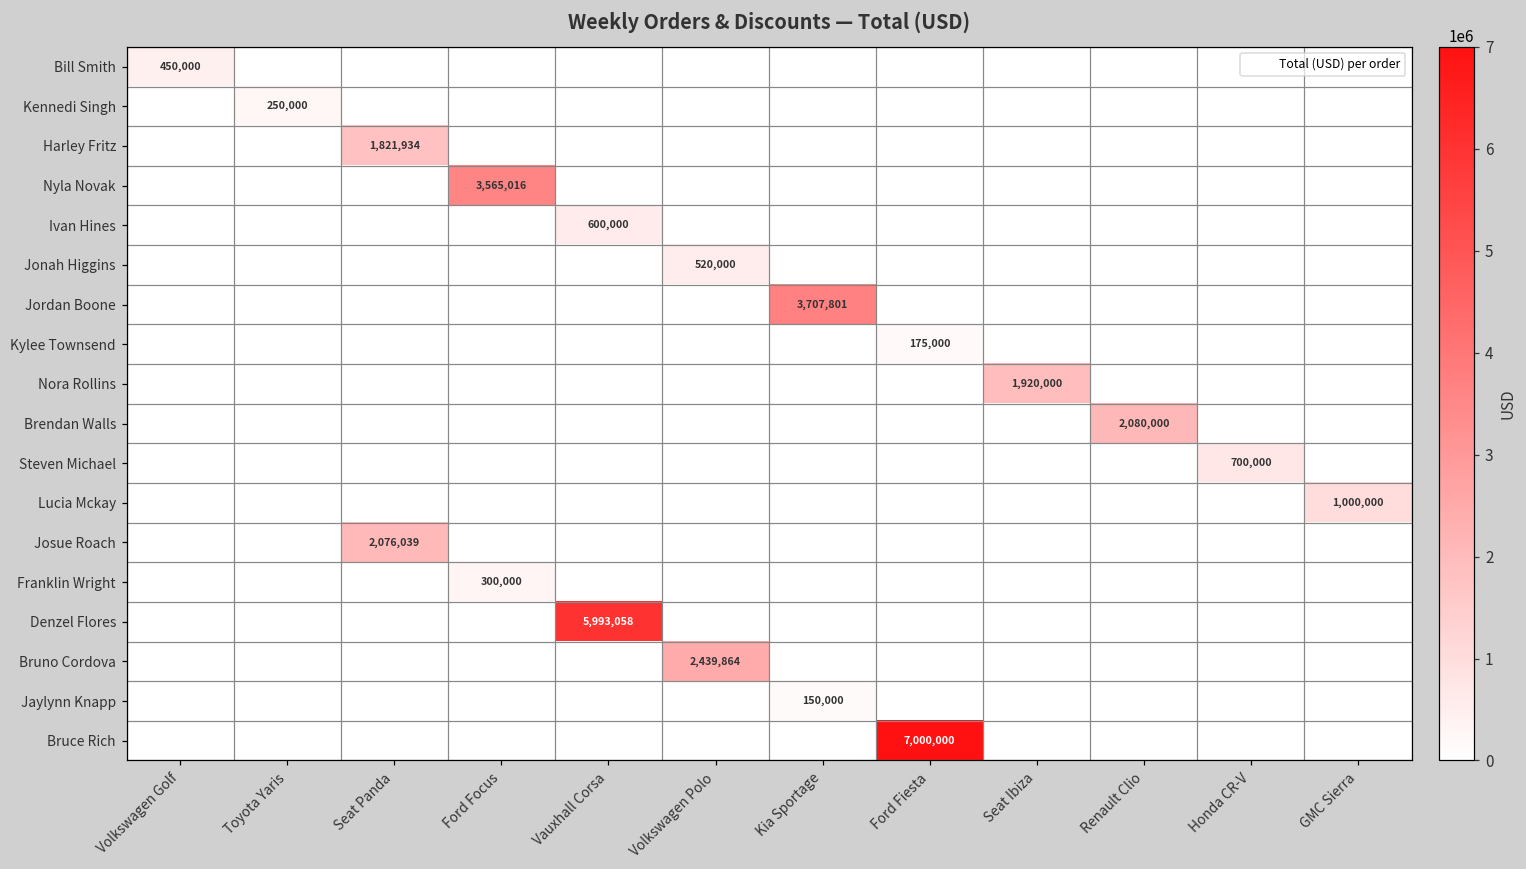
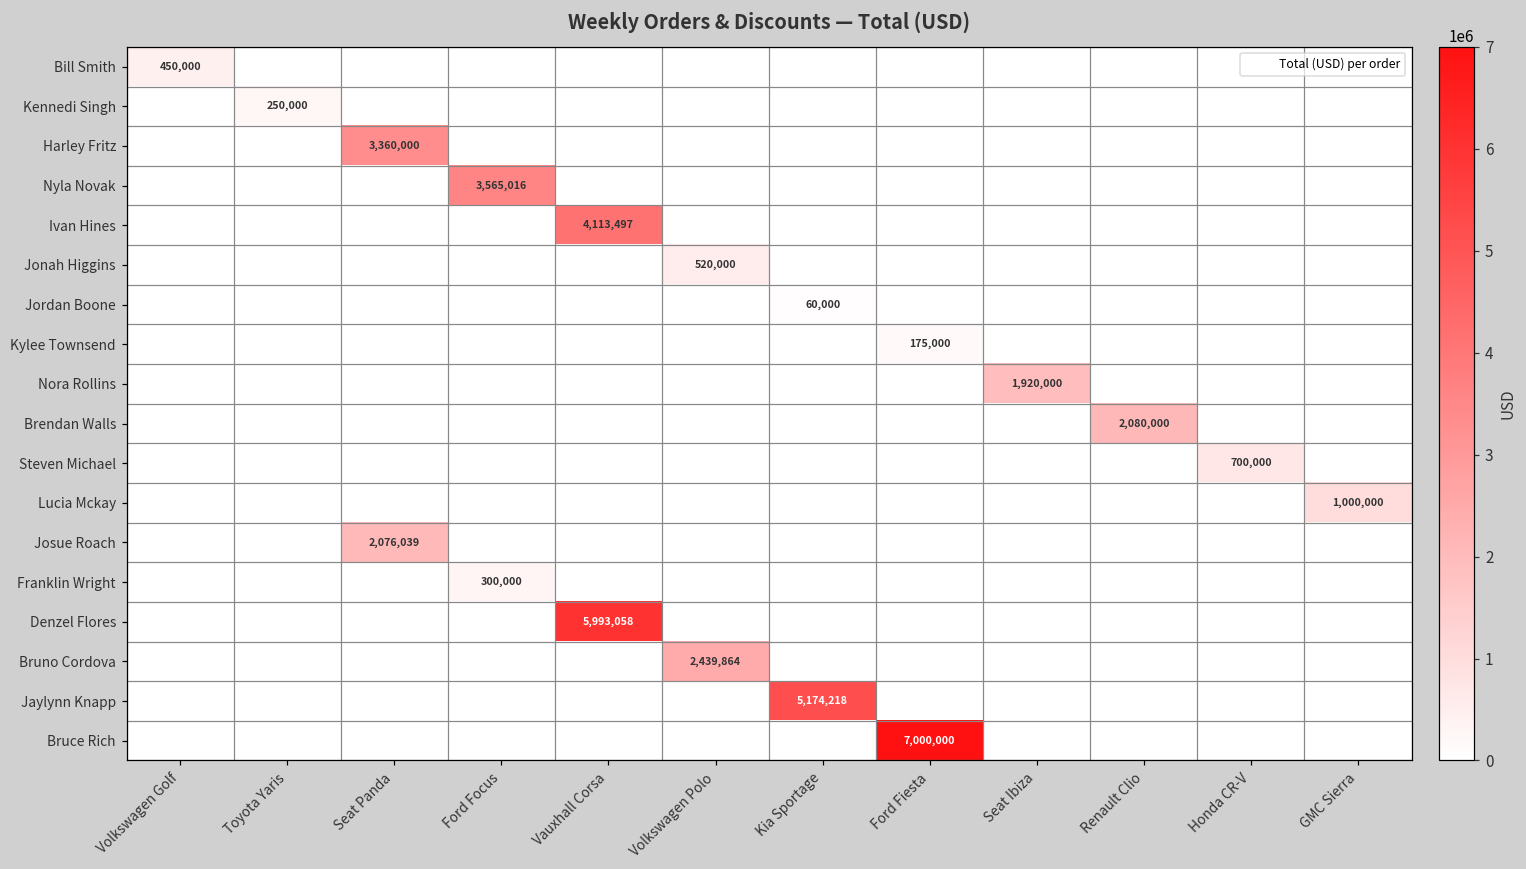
Harley Fritz, Seat Panda: 1,821,934 -> 3,360,000
Ivan Hines, Vauxhall Corsa: 600,000 -> 4,113,497
Jordan Boone, Kia Sportage: 3,707,801 -> 60,000
Jaylynn Knapp, Kia Sportage: 150,000 -> 5,174,218
